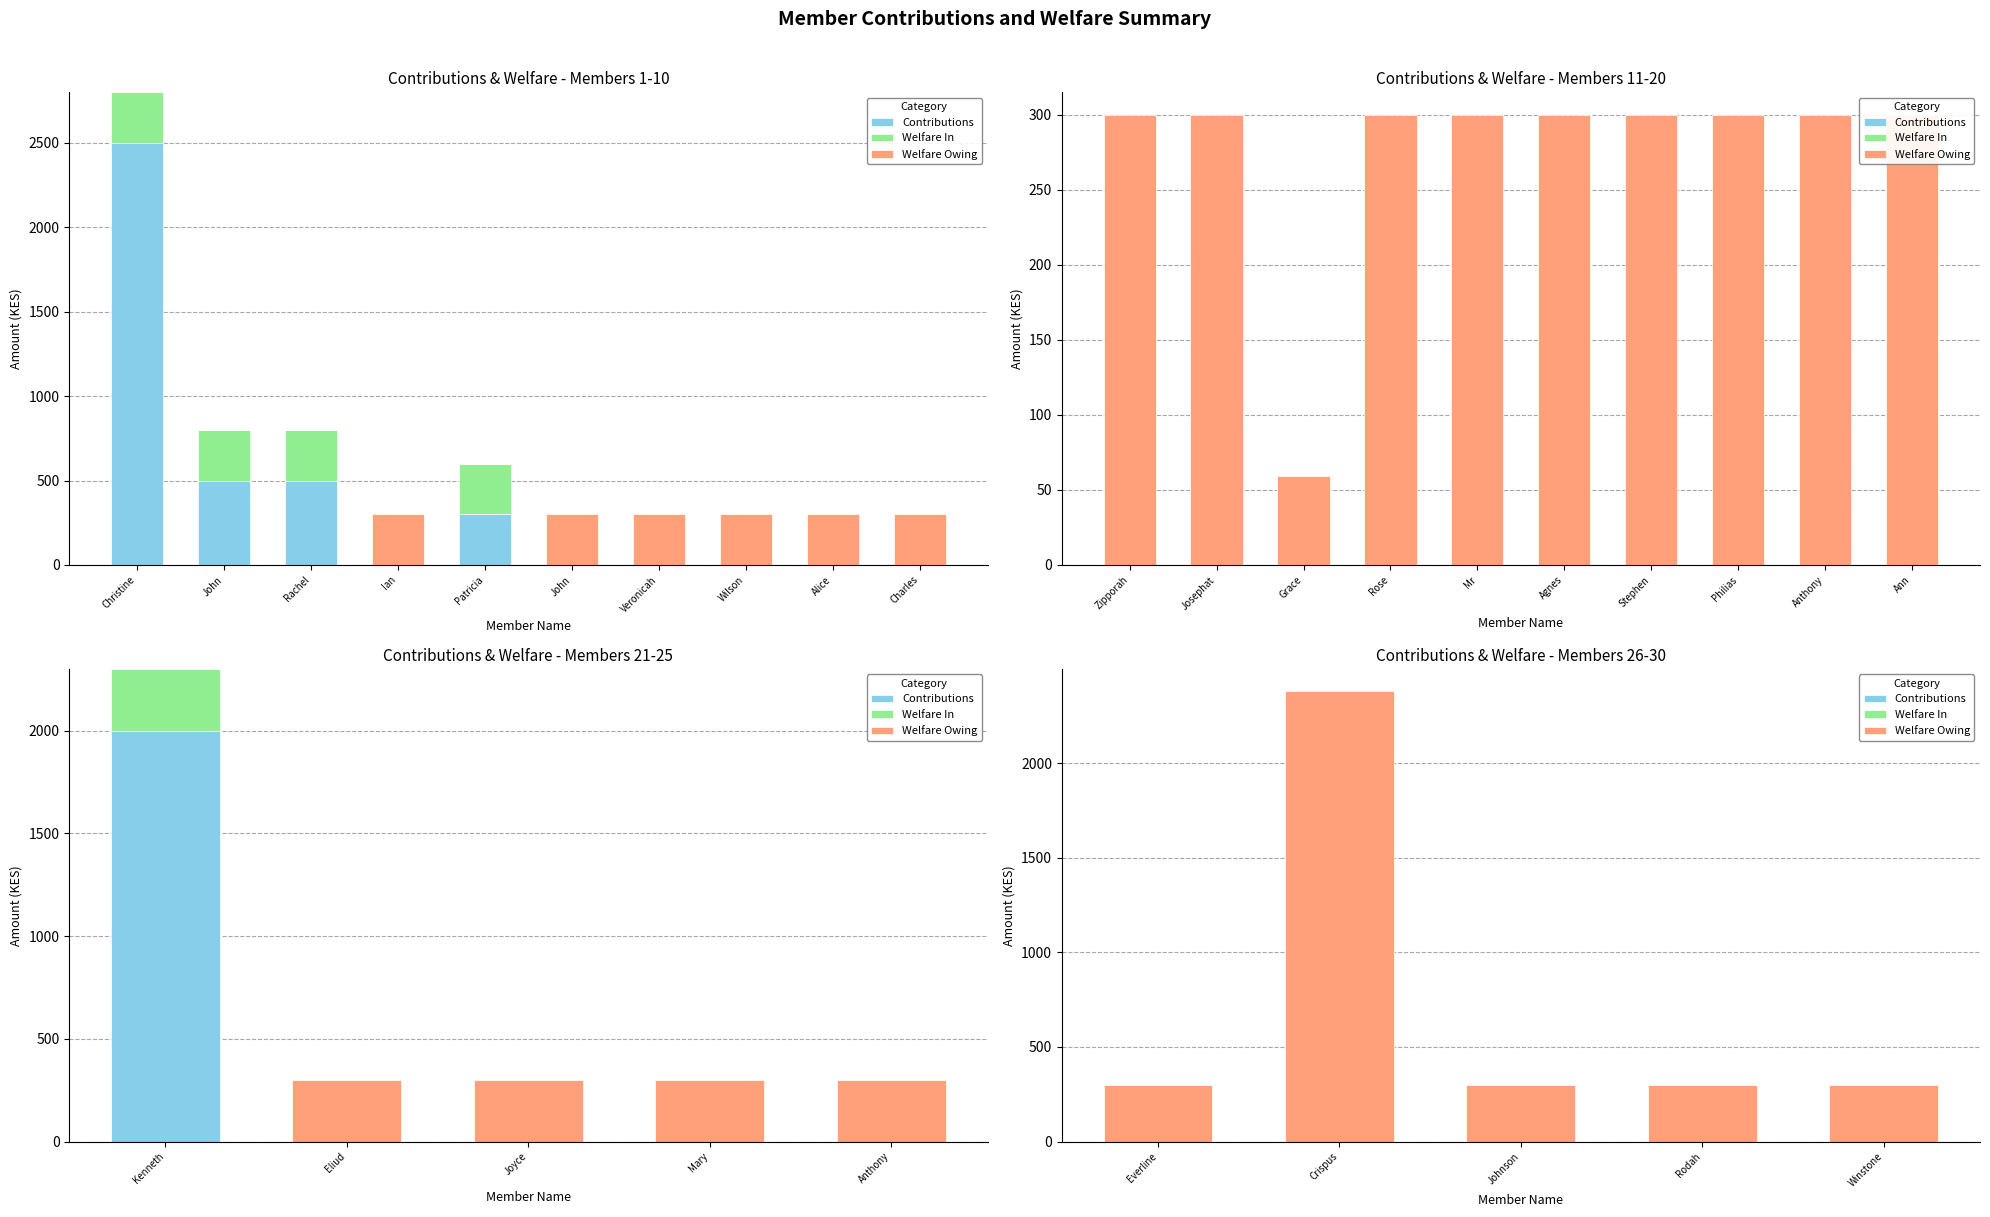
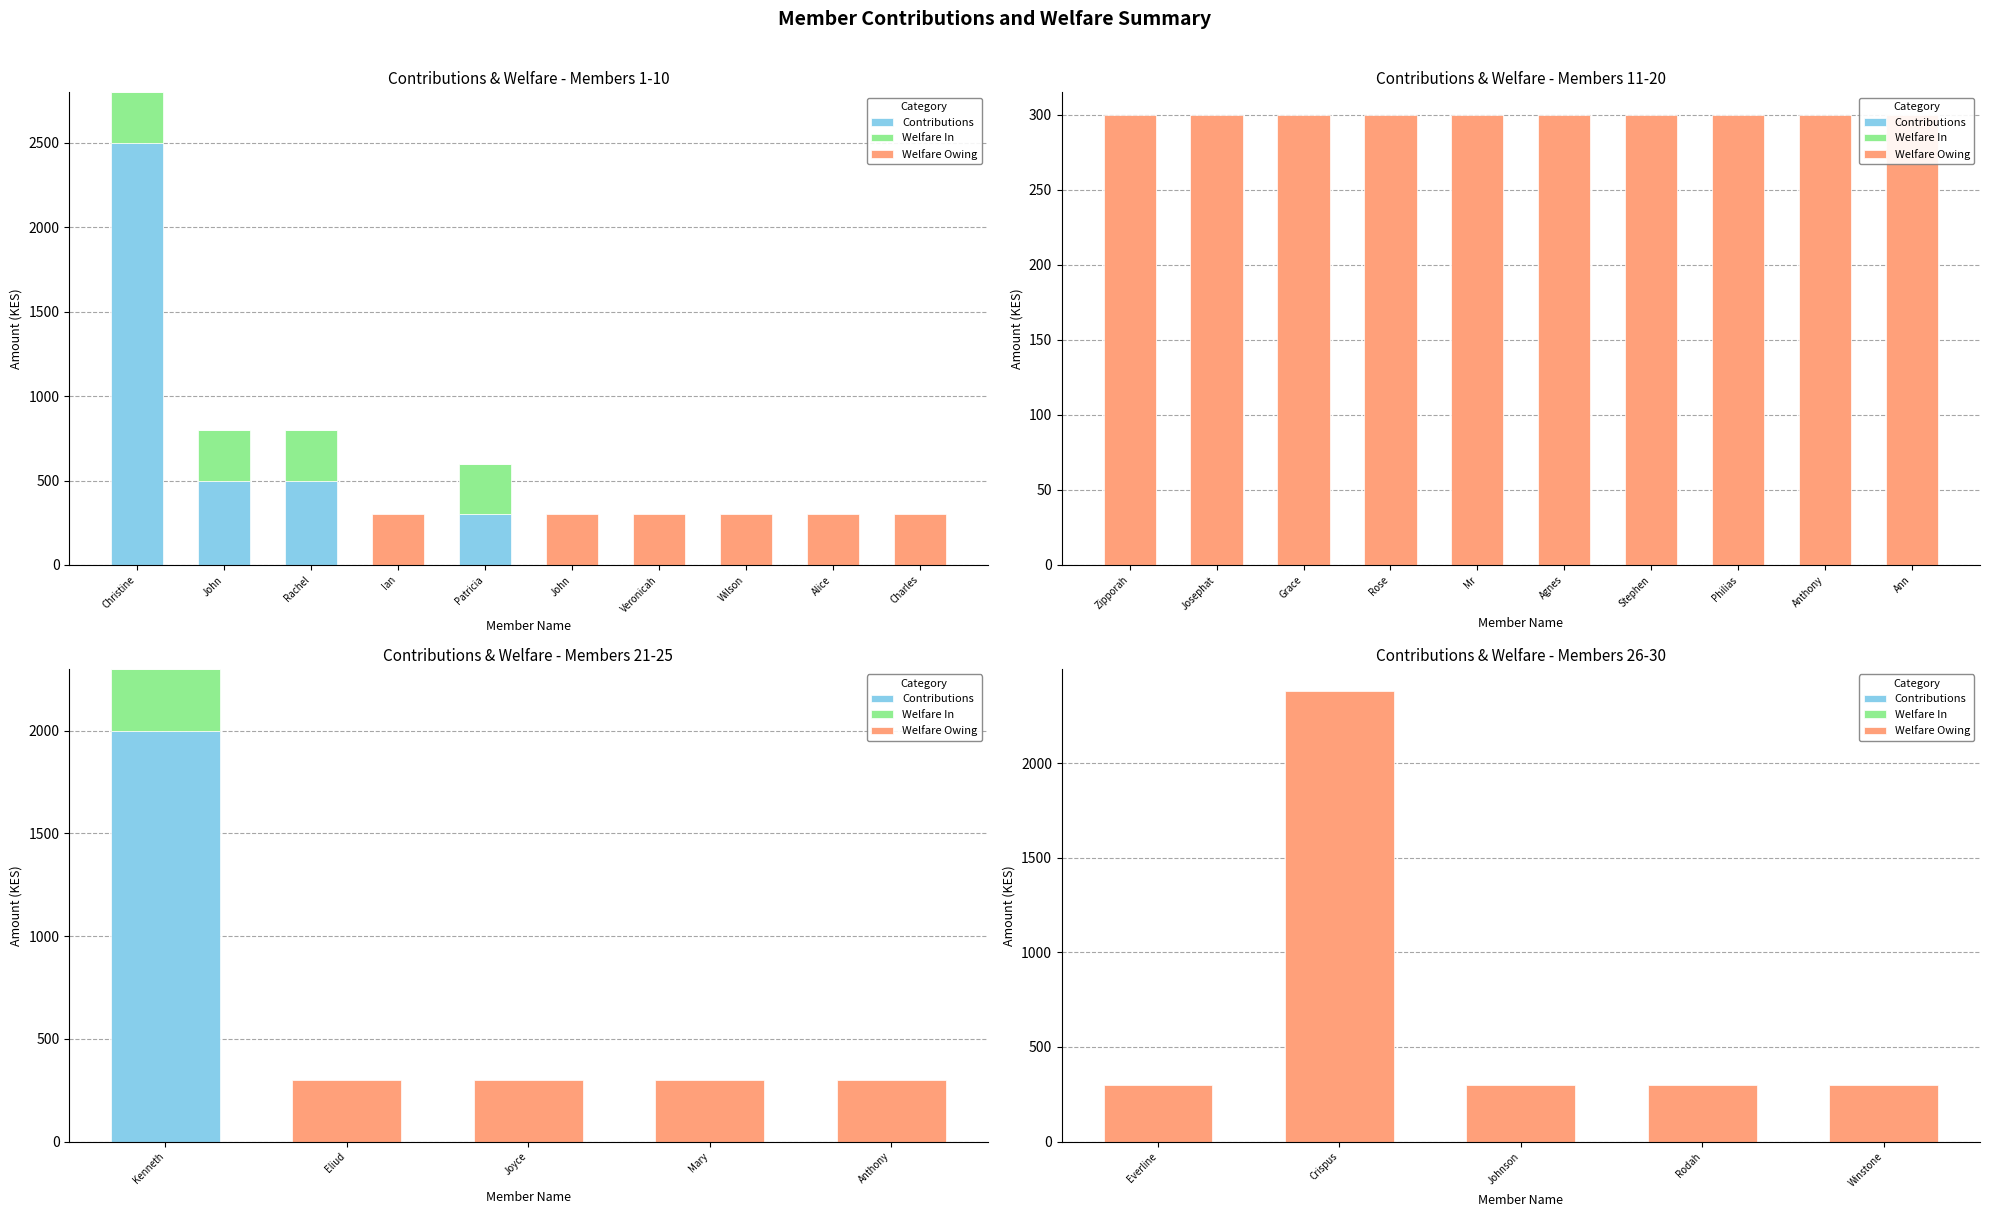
Contributions & Welfare - Members 11-20, Welfare Owing, Grace: 59 -> 300
